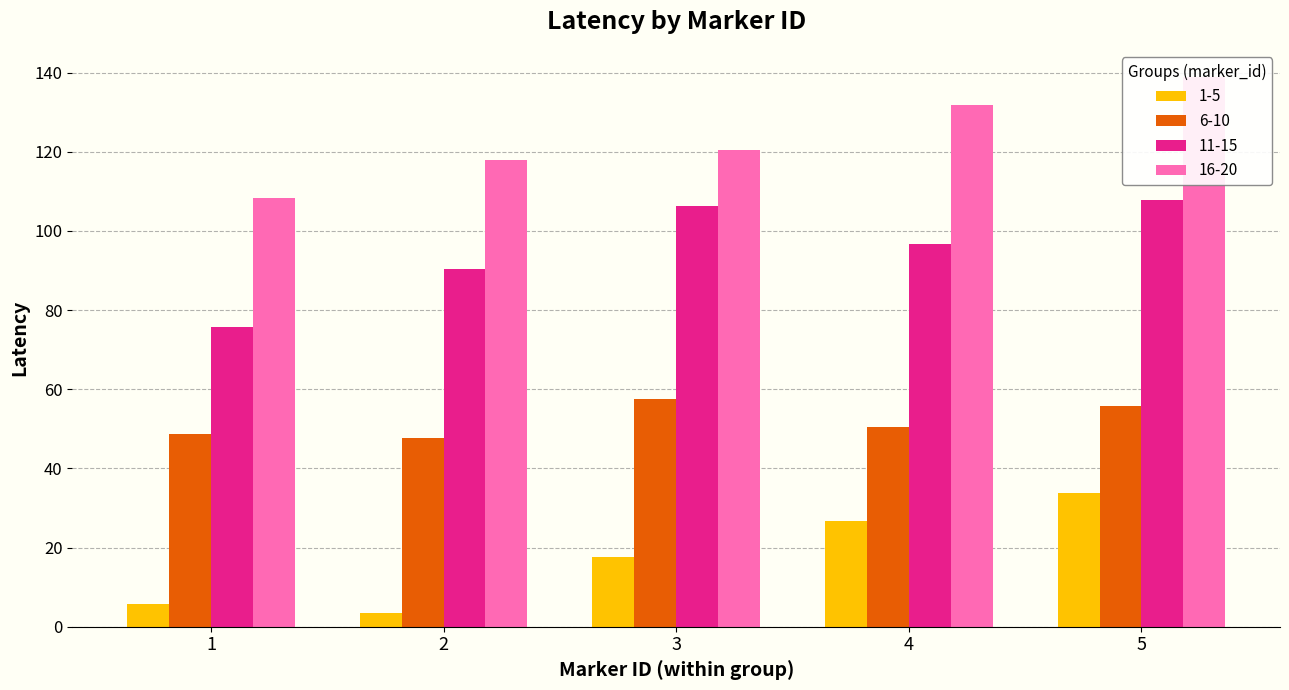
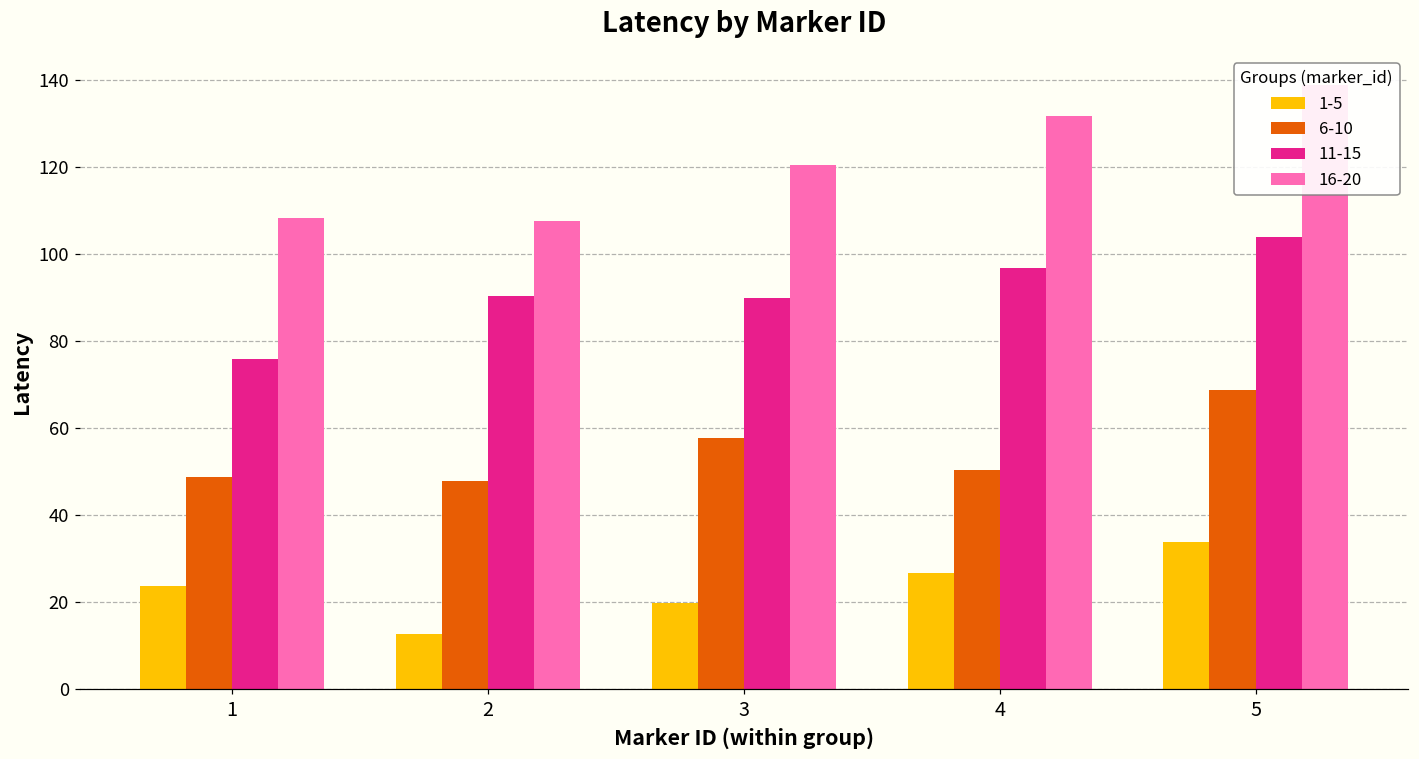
1-5, 1: 6 -> 24
1-5, 2: 3 -> 13
16-20, 2: 118 -> 108
1-5, 3: 18 -> 20
11-15, 3: 106 -> 90
6-10, 5: 56 -> 69
11-15, 5: 108 -> 104
